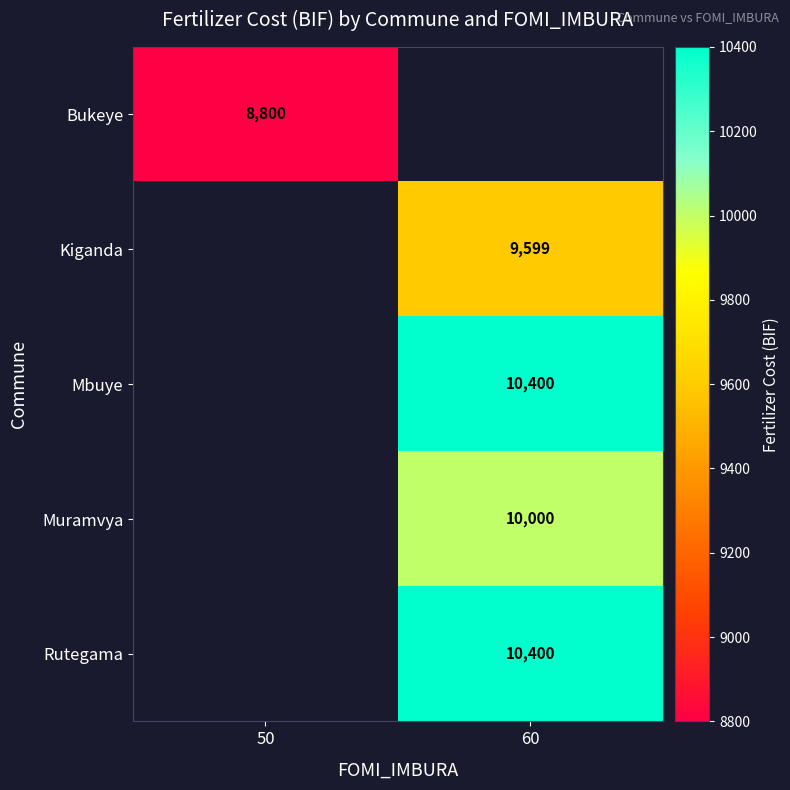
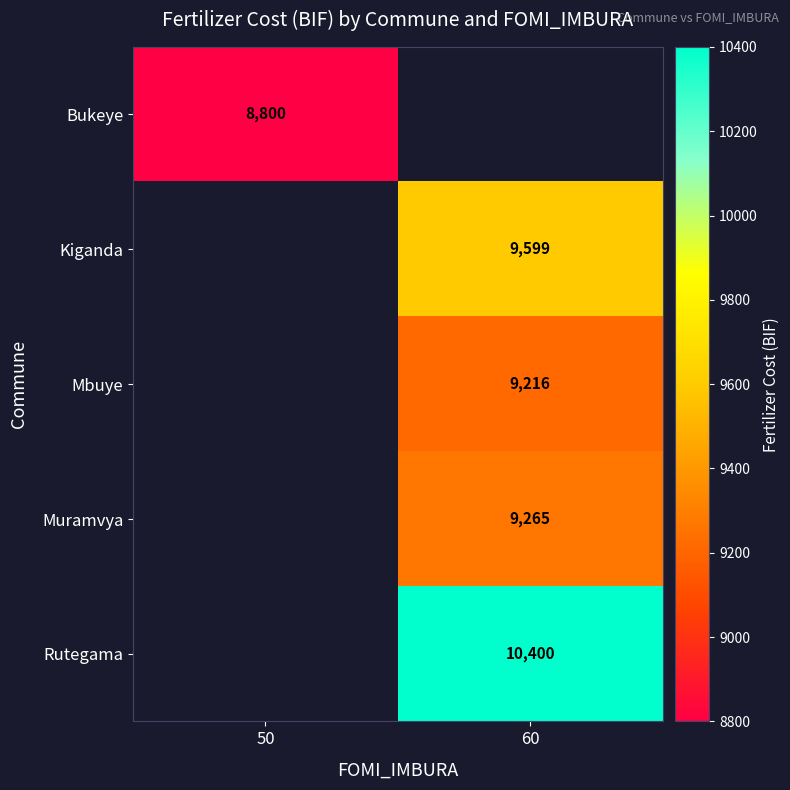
Mbuye, 60: 10,400 -> 9,216
Muramvya, 60: 10,000 -> 9,265
